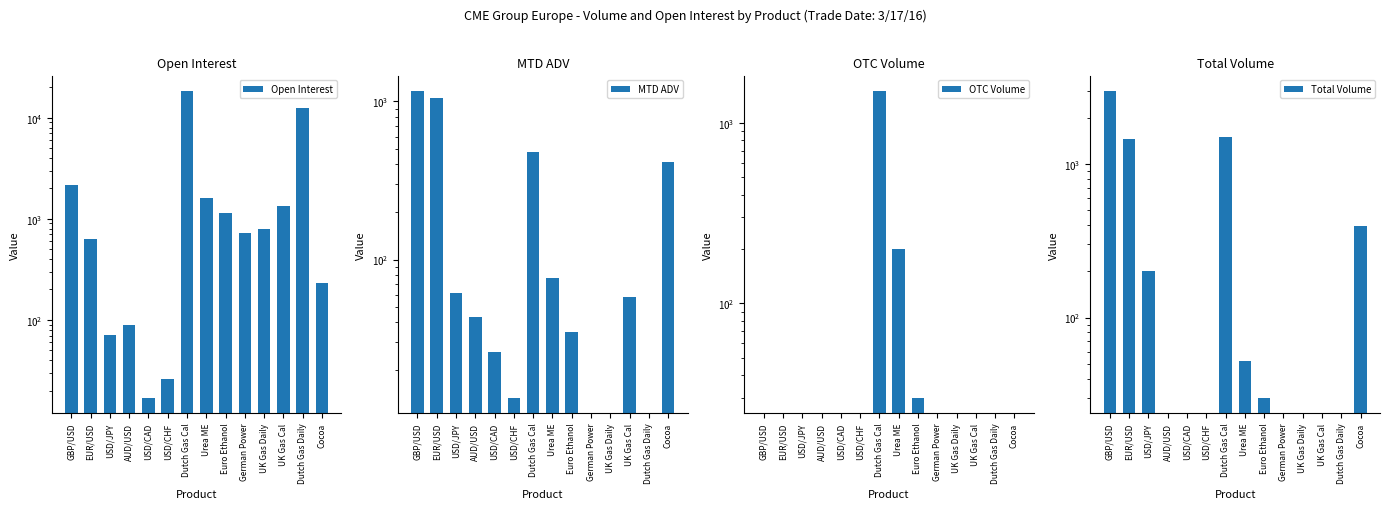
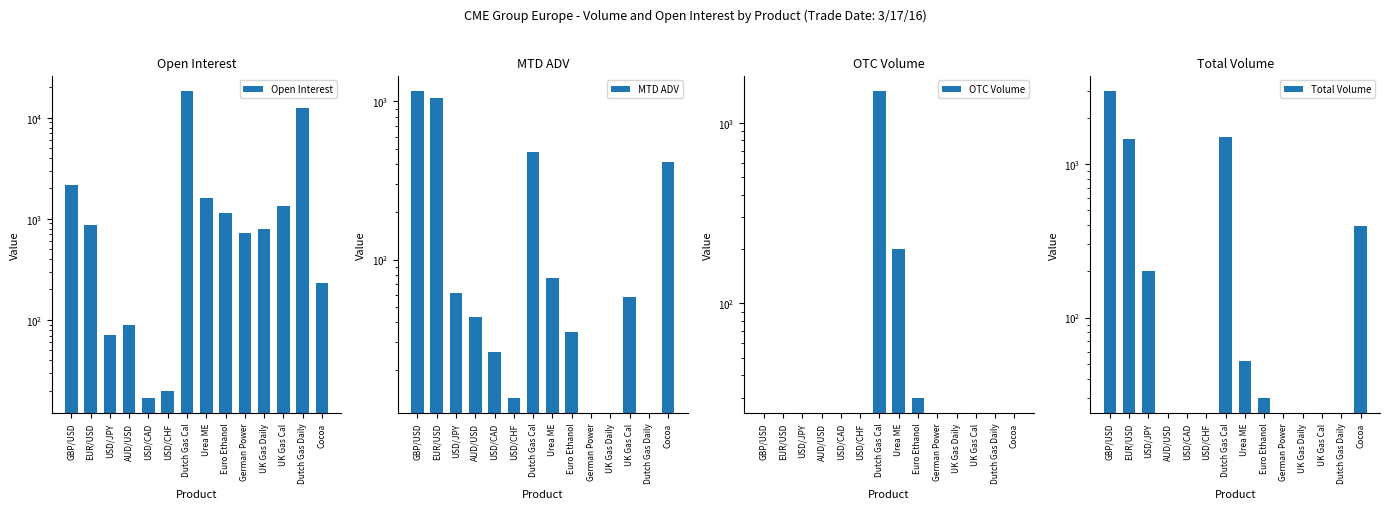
Open Interest, EUR/USD: 600 -> 900
Open Interest, USD/CHF: 26 -> 20
